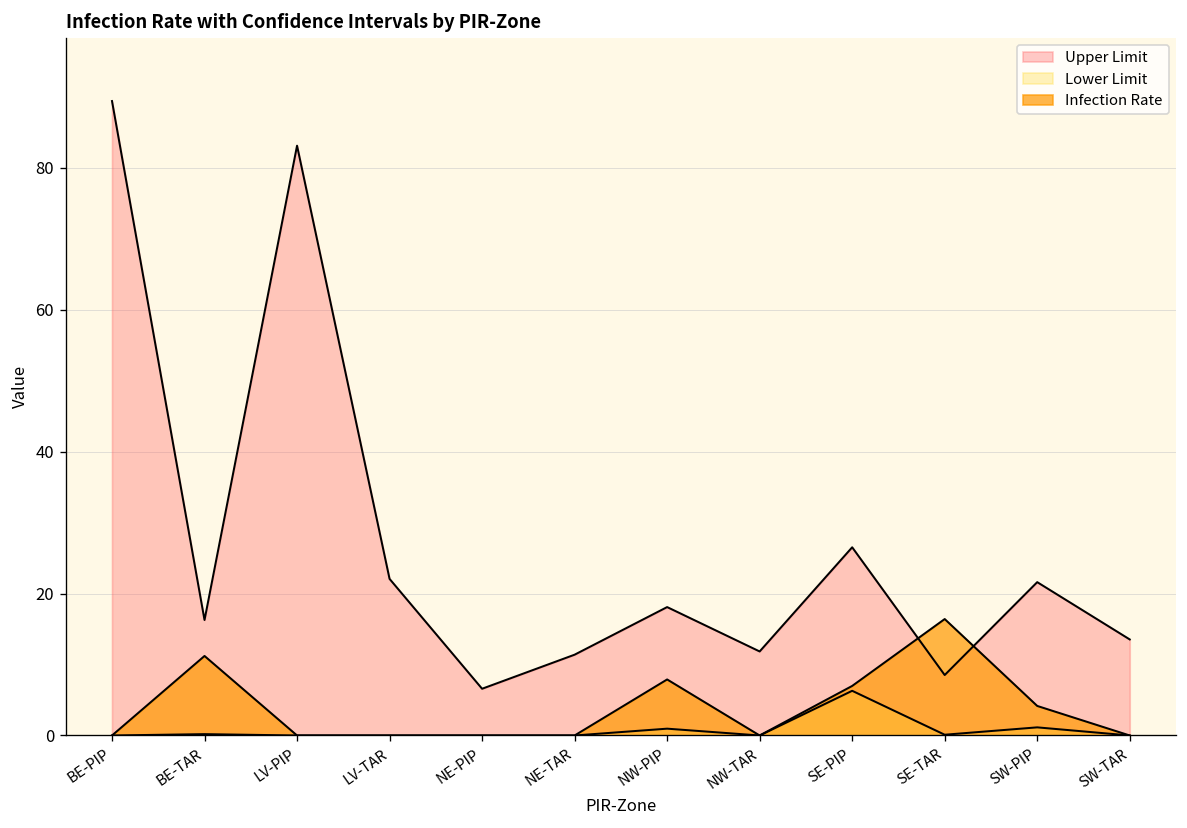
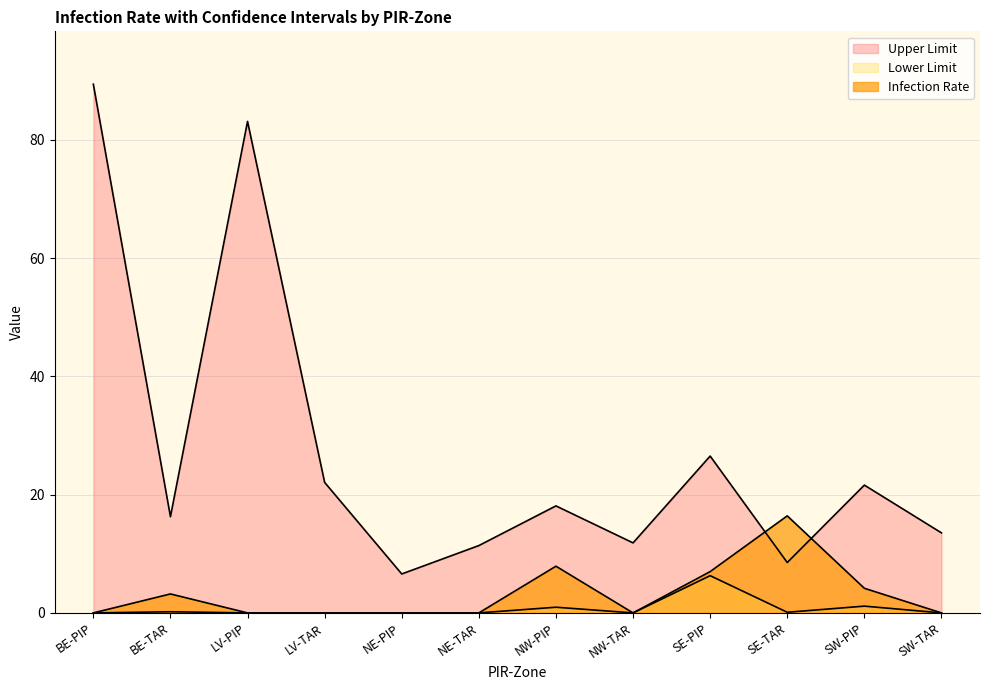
Infection Rate, BE-TAR: 11 -> 3
